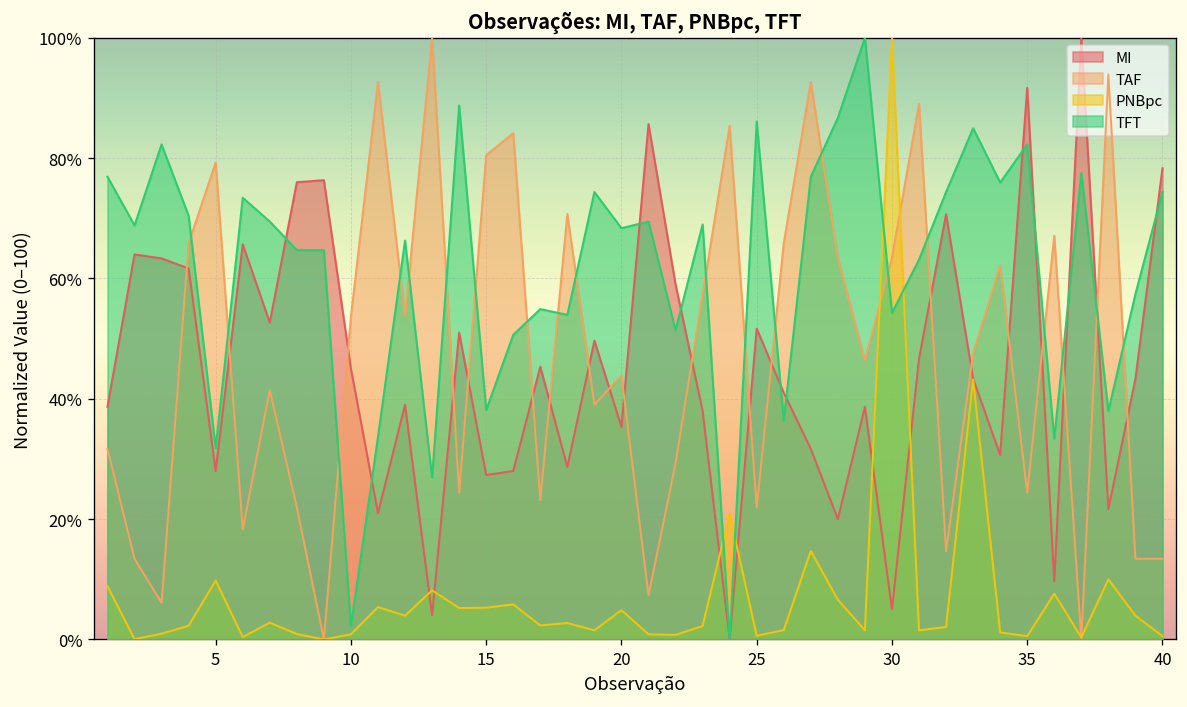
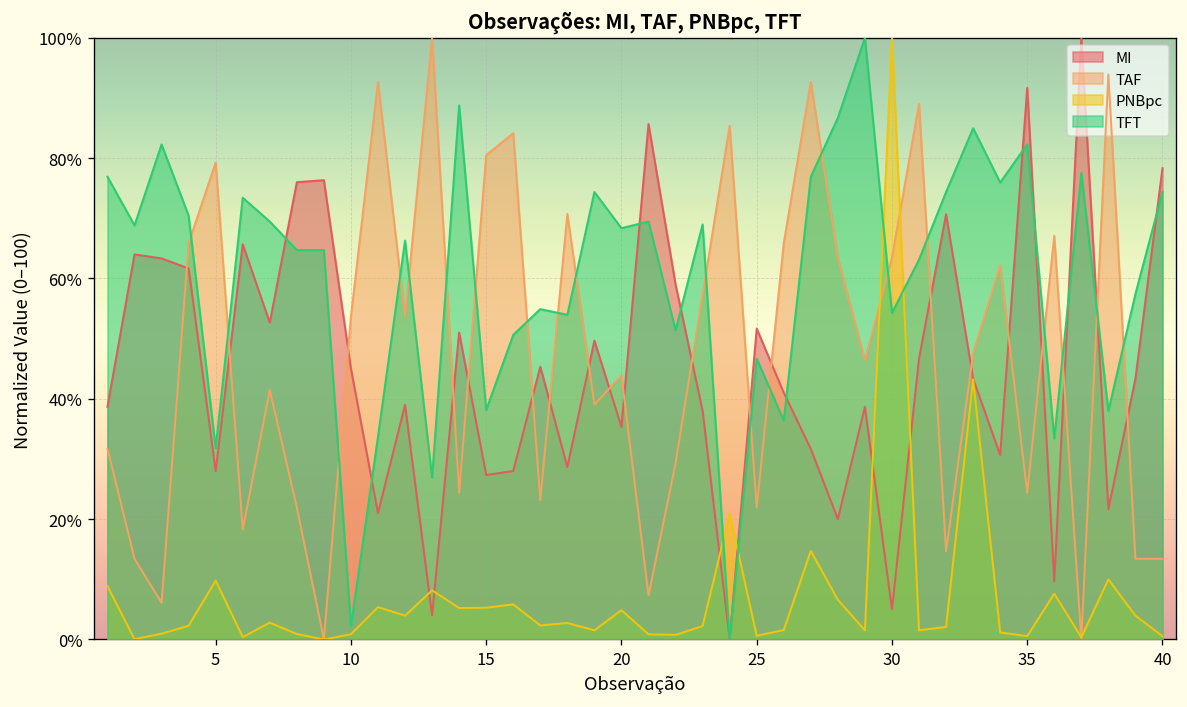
TFT, 25: 86% -> 47%
